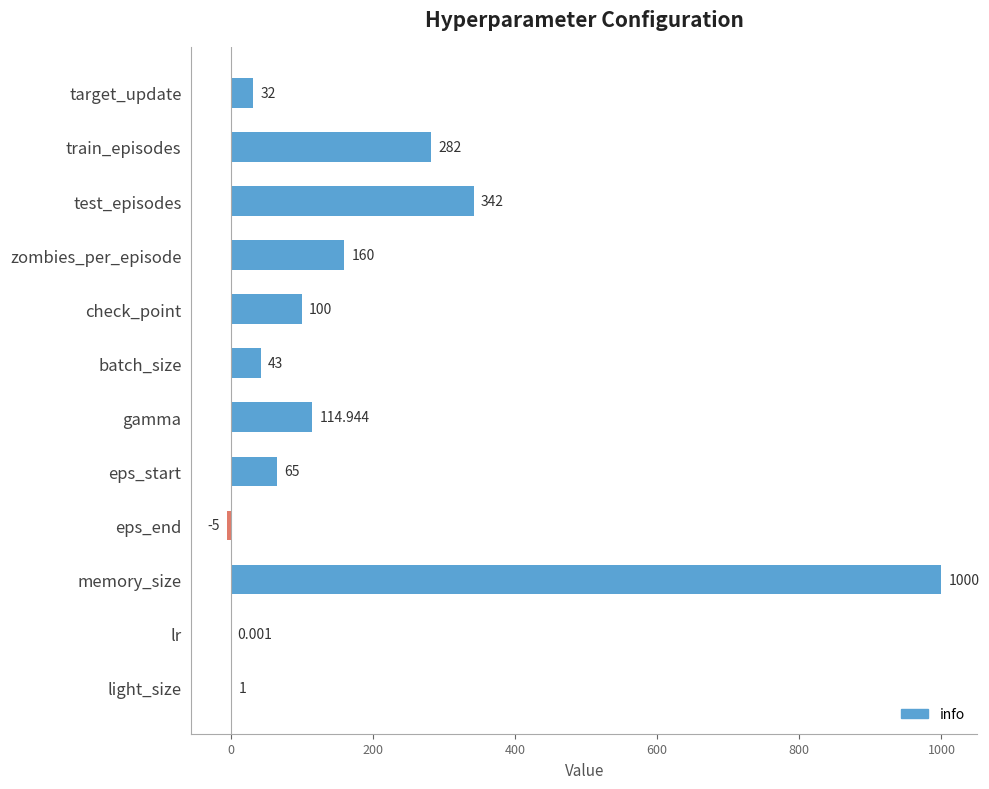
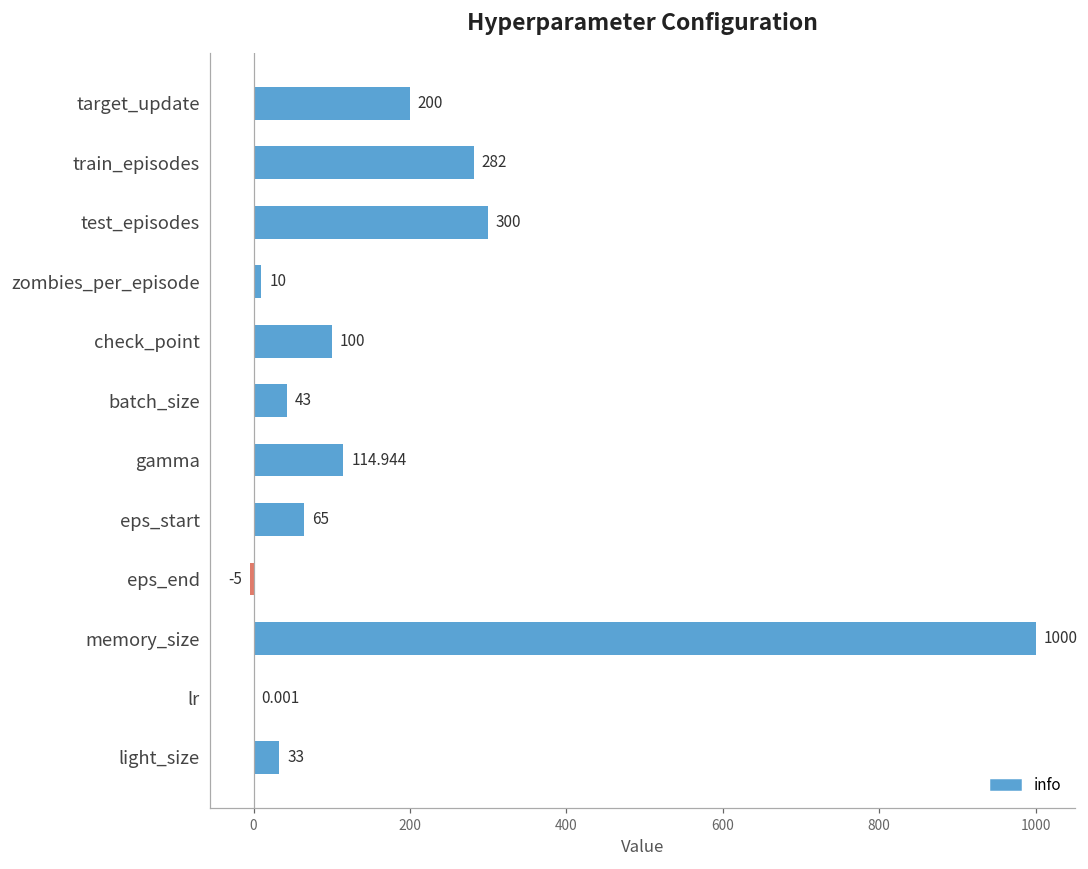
target_update: 32 -> 200
test_episodes: 342 -> 300
zombies_per_episode: 160 -> 10
light_size: 1 -> 33
